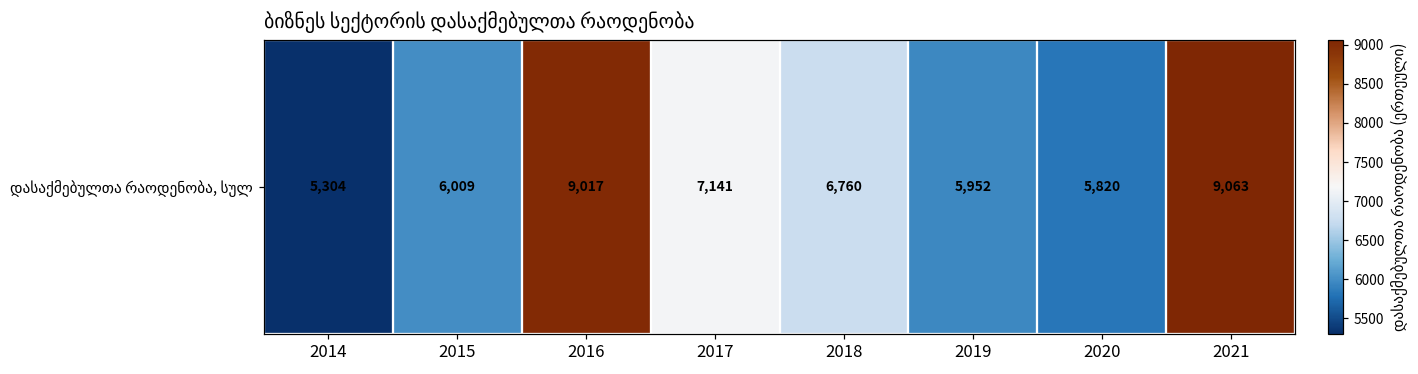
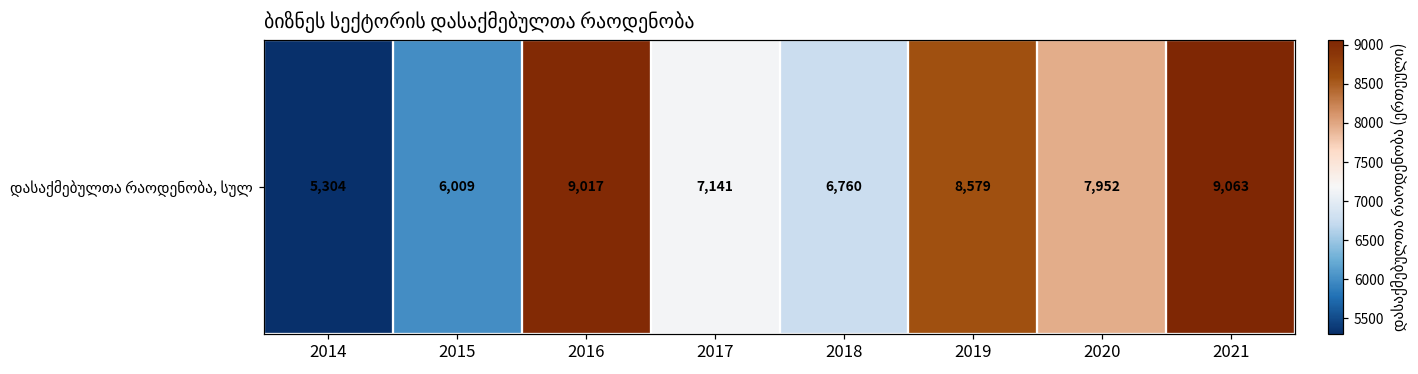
დასაქმებულთა რაოდენობა, სულ, 2019: 5,952 -> 8,579
დასაქმებულთა რაოდენობა, სულ, 2020: 5,820 -> 7,952
